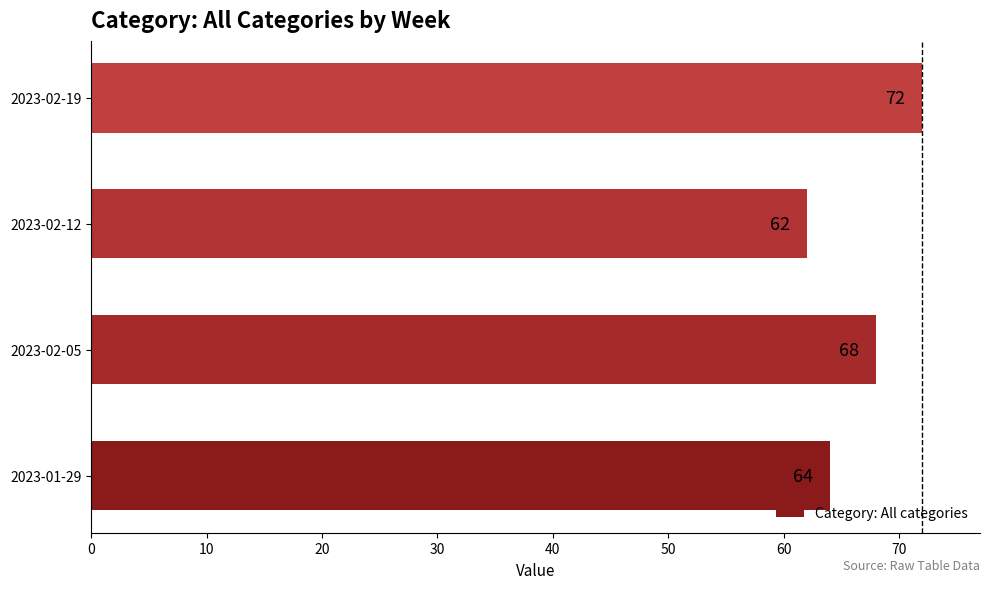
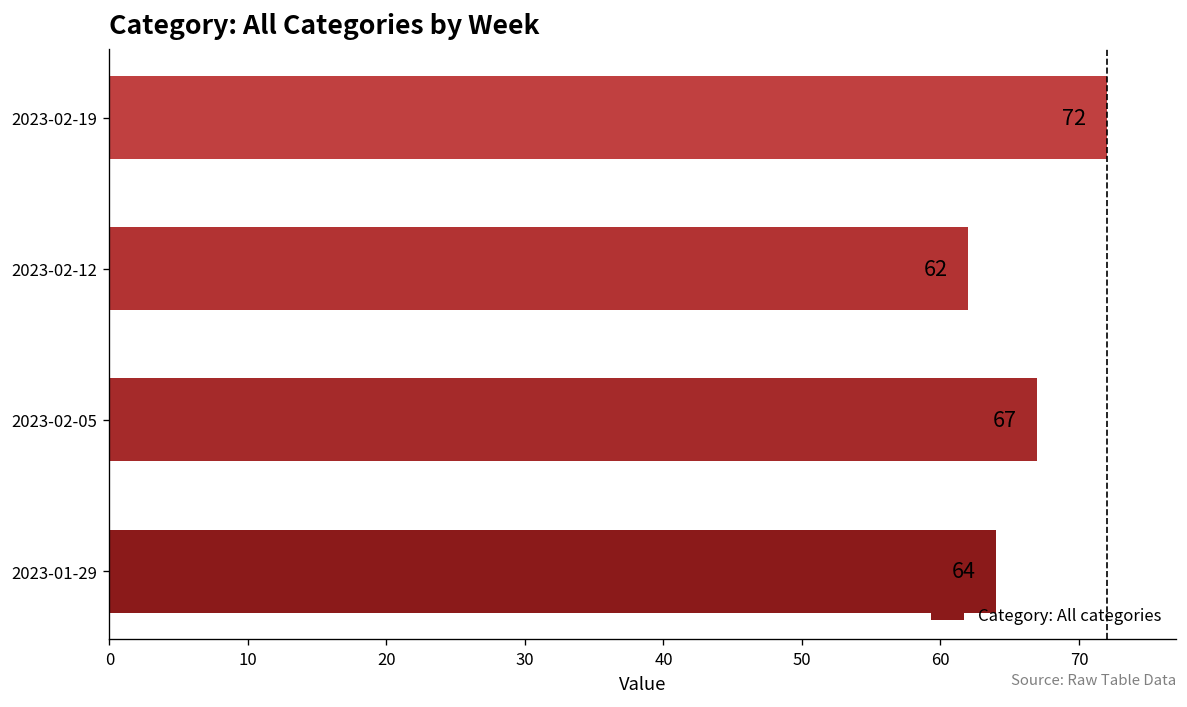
2023-02-05: 68 -> 67
